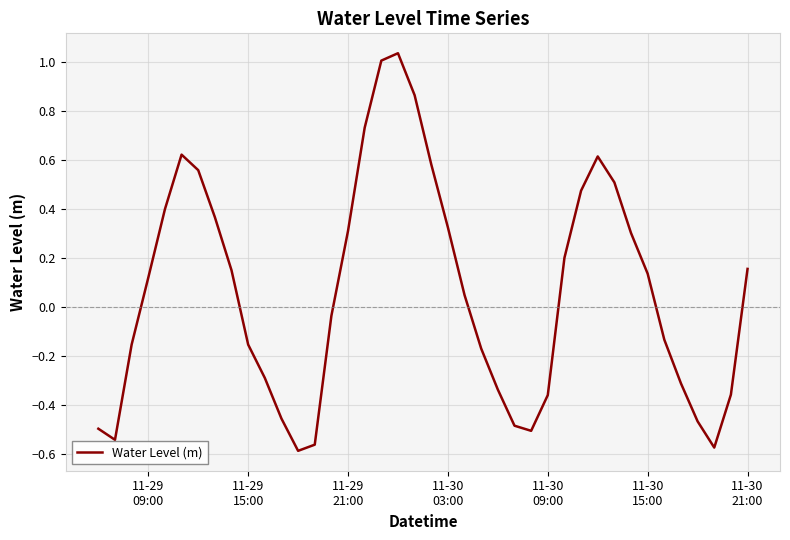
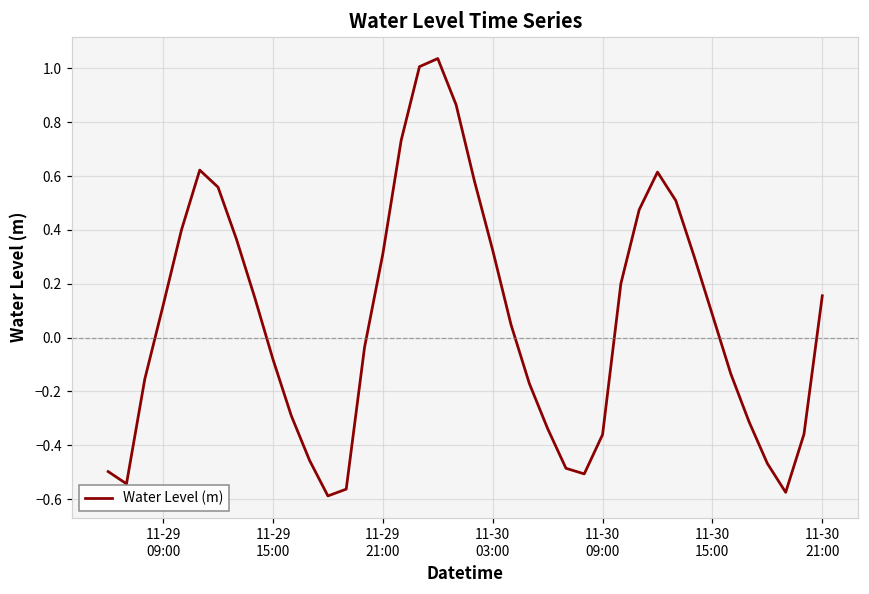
11-29 15:00: -0.15 -> -0.08
11-30 15:00: 0.14 -> 0.08
